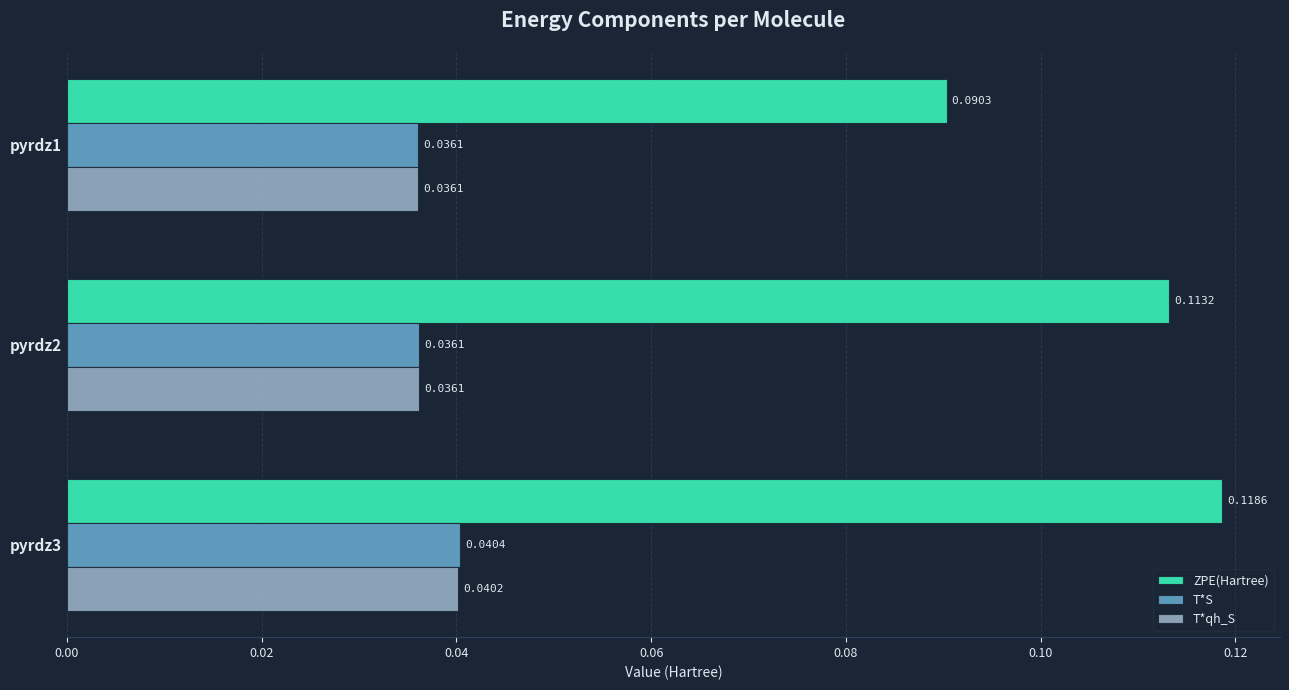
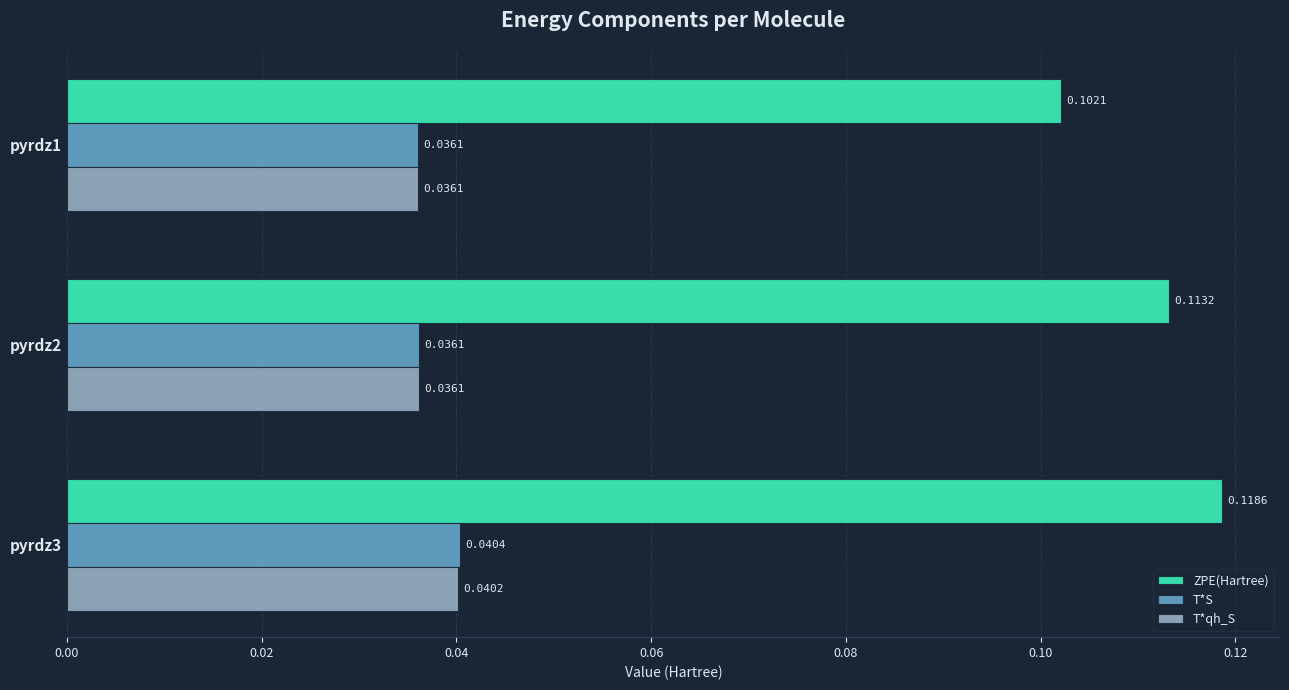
ZPE(Hartree), pyrdz1: 0.0903 -> 0.1021
